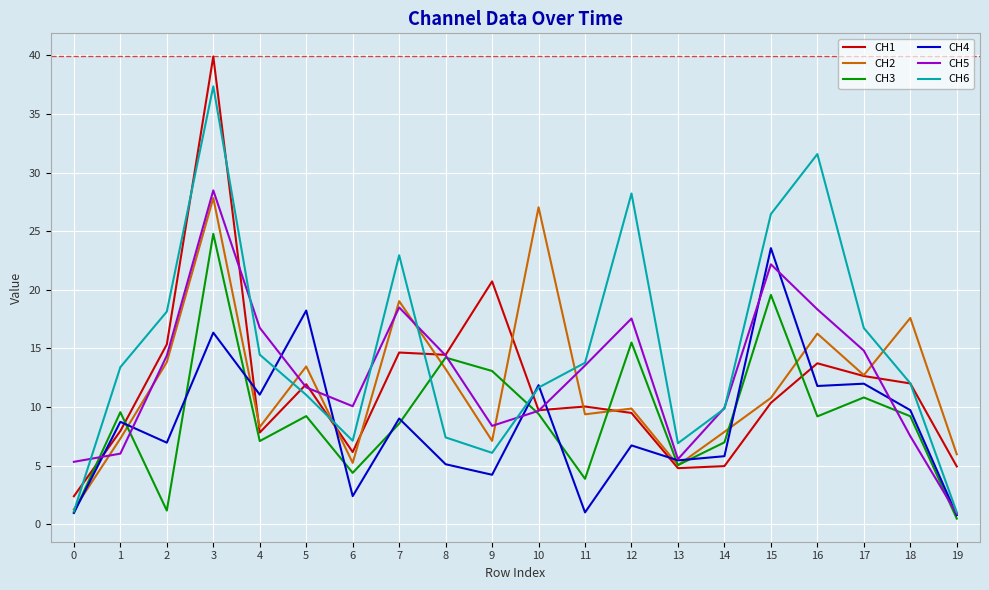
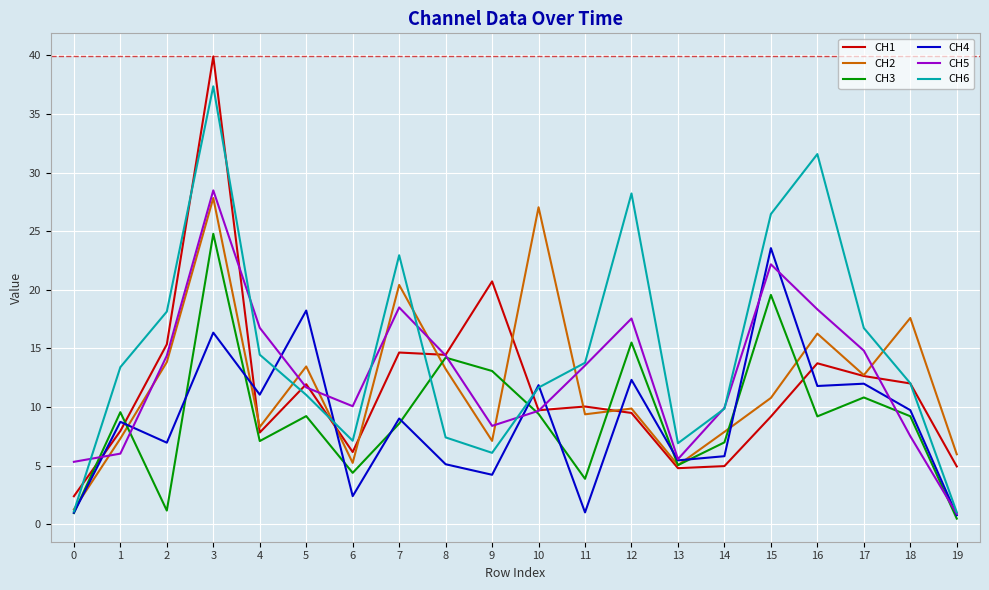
CH2, 7: 19.0 -> 20.4
CH4, 12: 6.7 -> 12.3
CH1, 15: 10.4 -> 9.2
